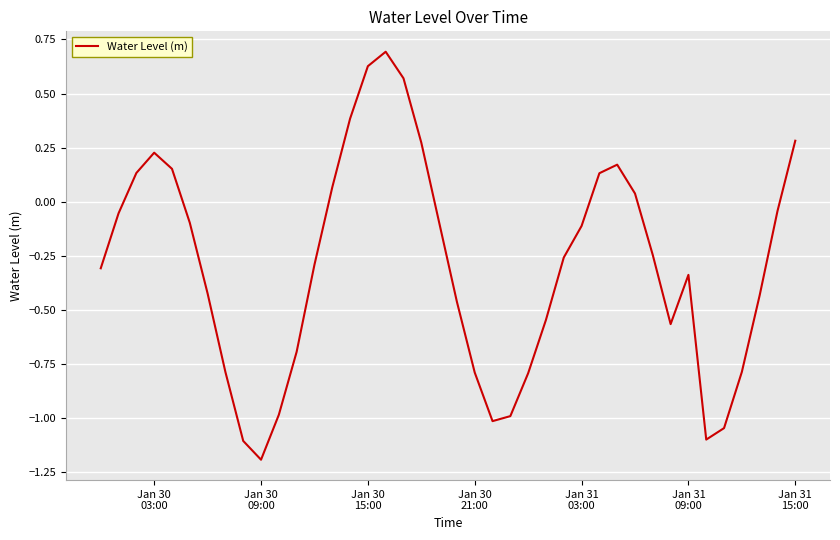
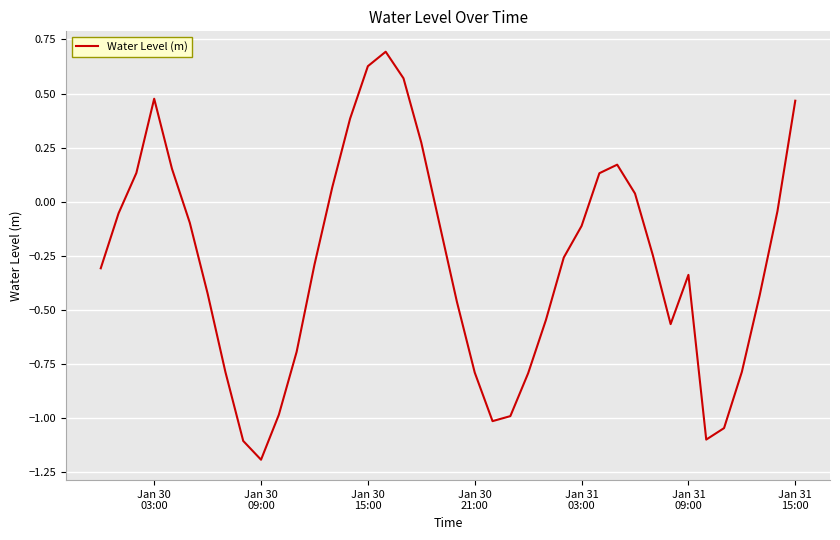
Jan 30 03:00: 0.23 -> 0.48
Jan 31 15:00: 0.28 -> 0.47
